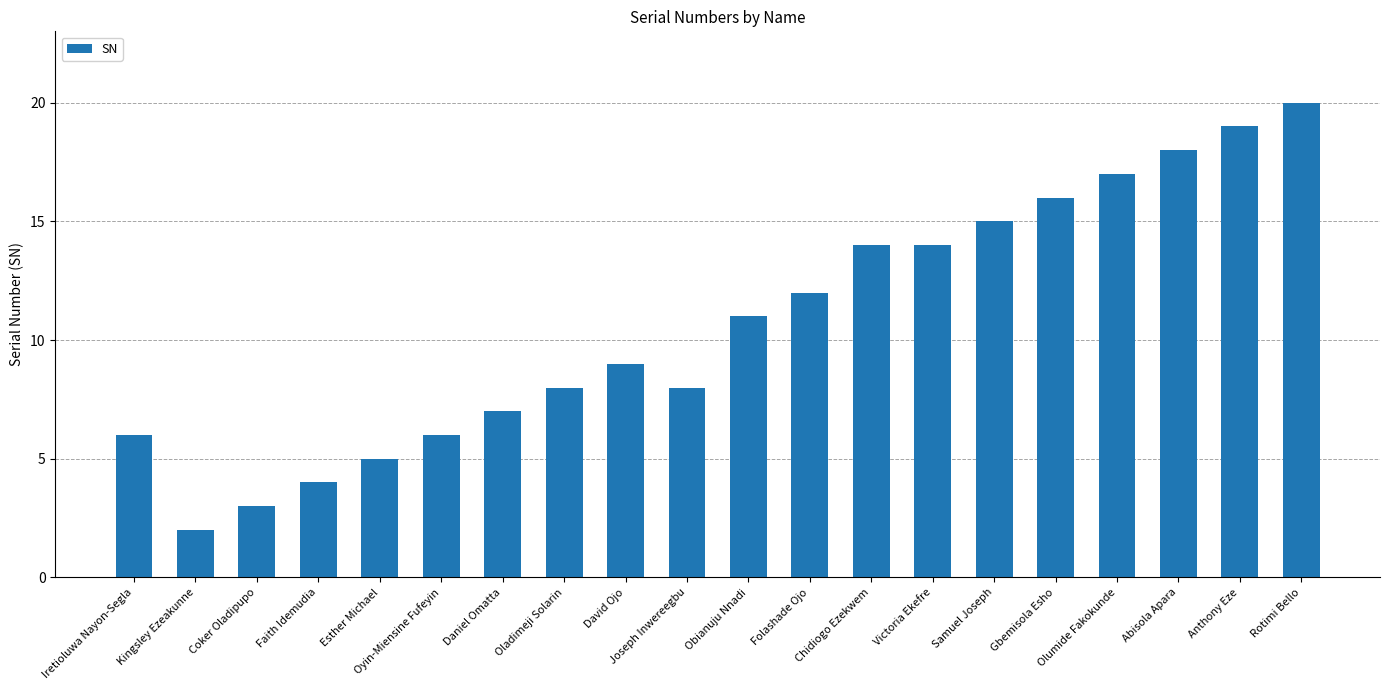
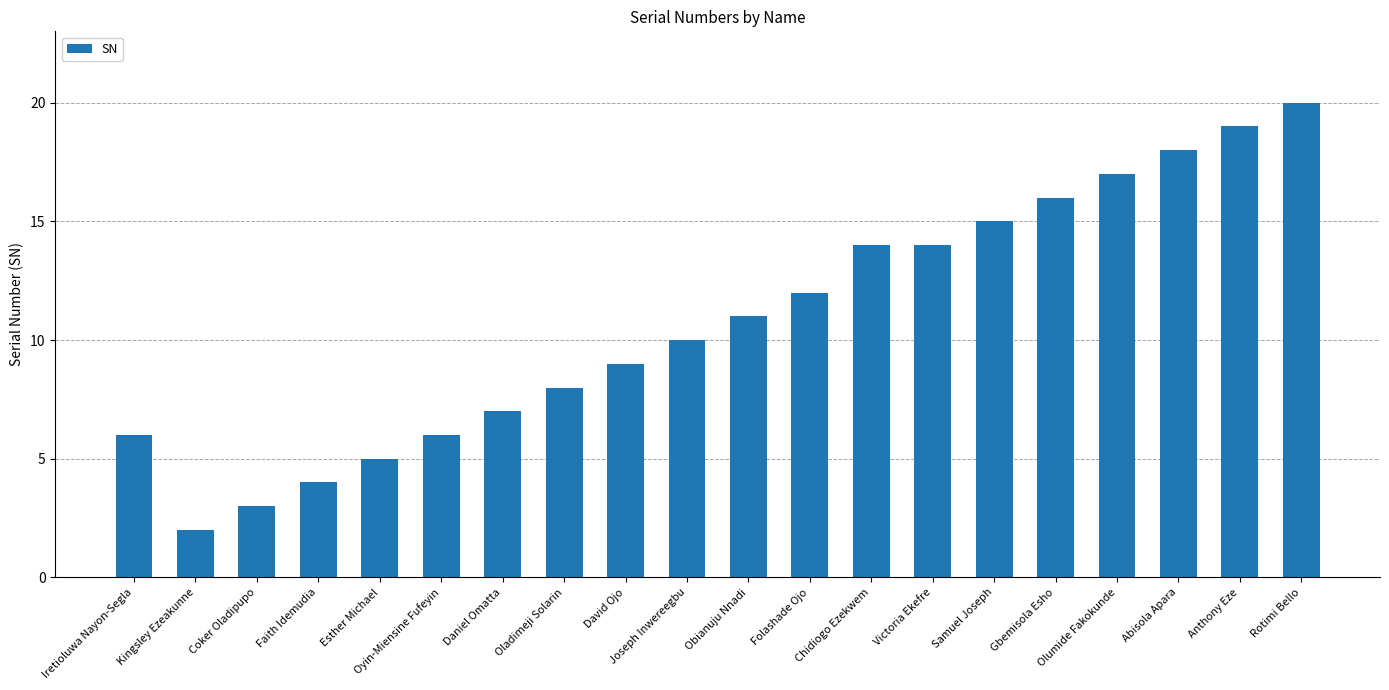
Joseph Inwereegbu: 8 -> 10
